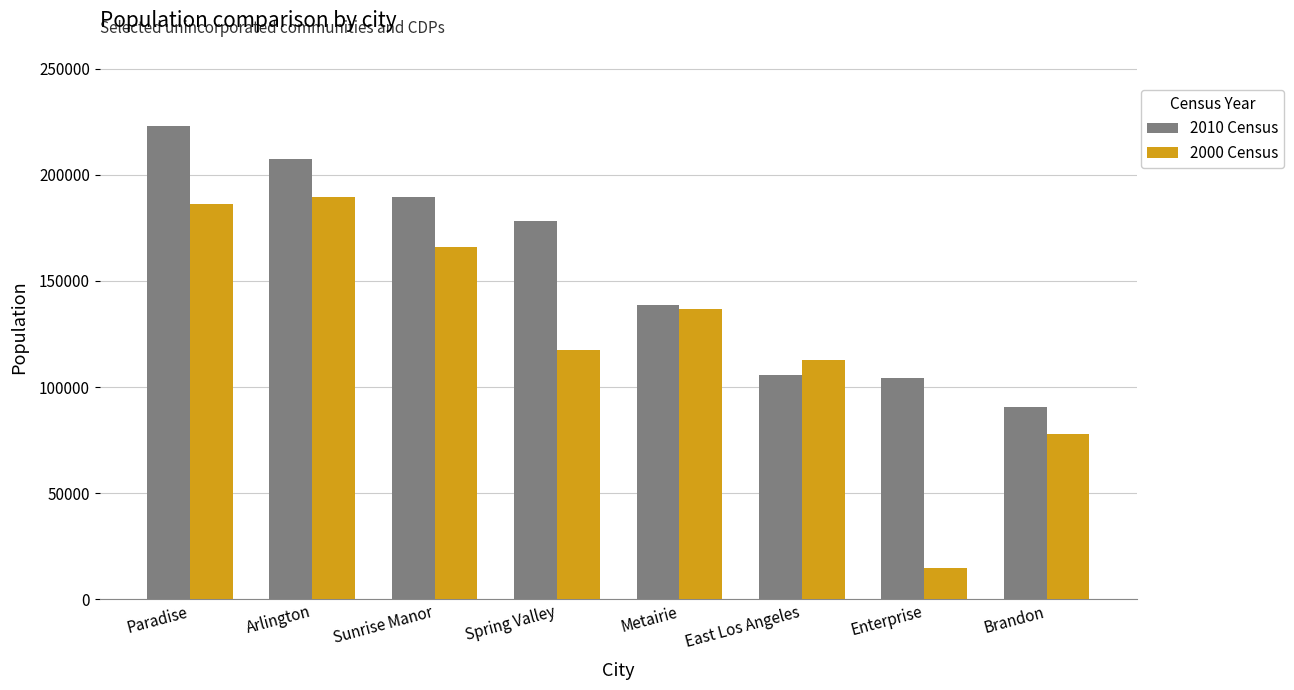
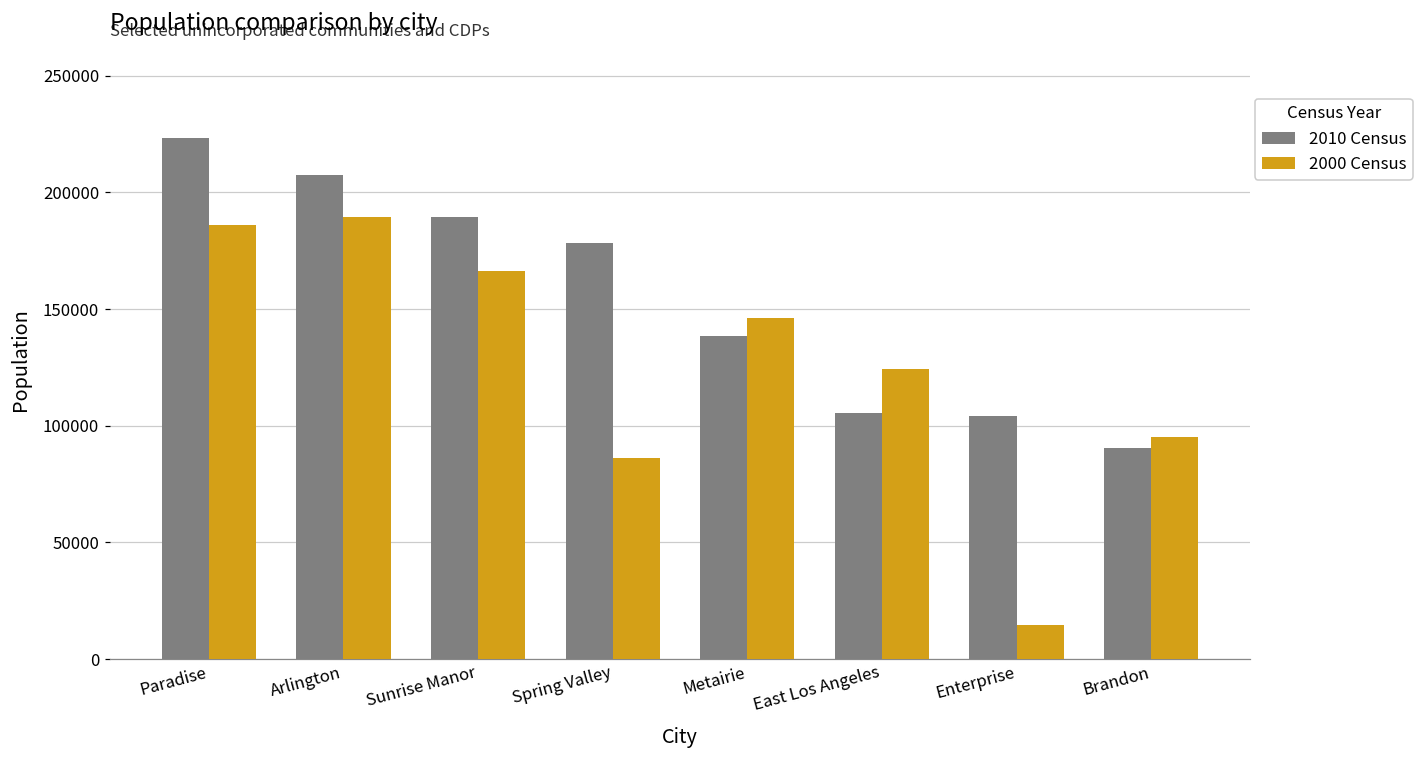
2000 Census, Spring Valley: 117000 -> 86000
2000 Census, Metairie: 137000 -> 146000
2000 Census, East Los Angeles: 113000 -> 124000
2000 Census, Brandon: 78000 -> 95000
